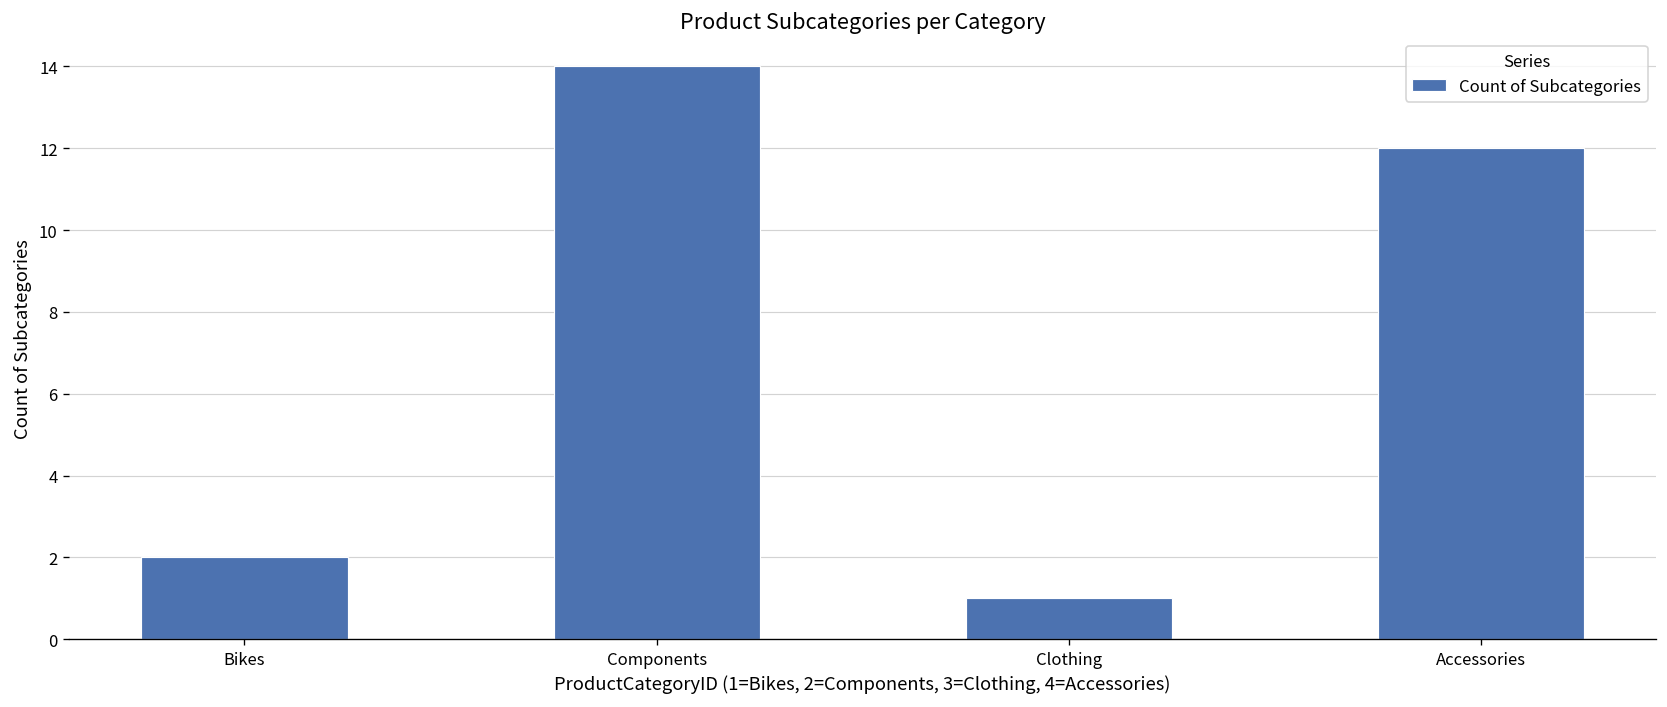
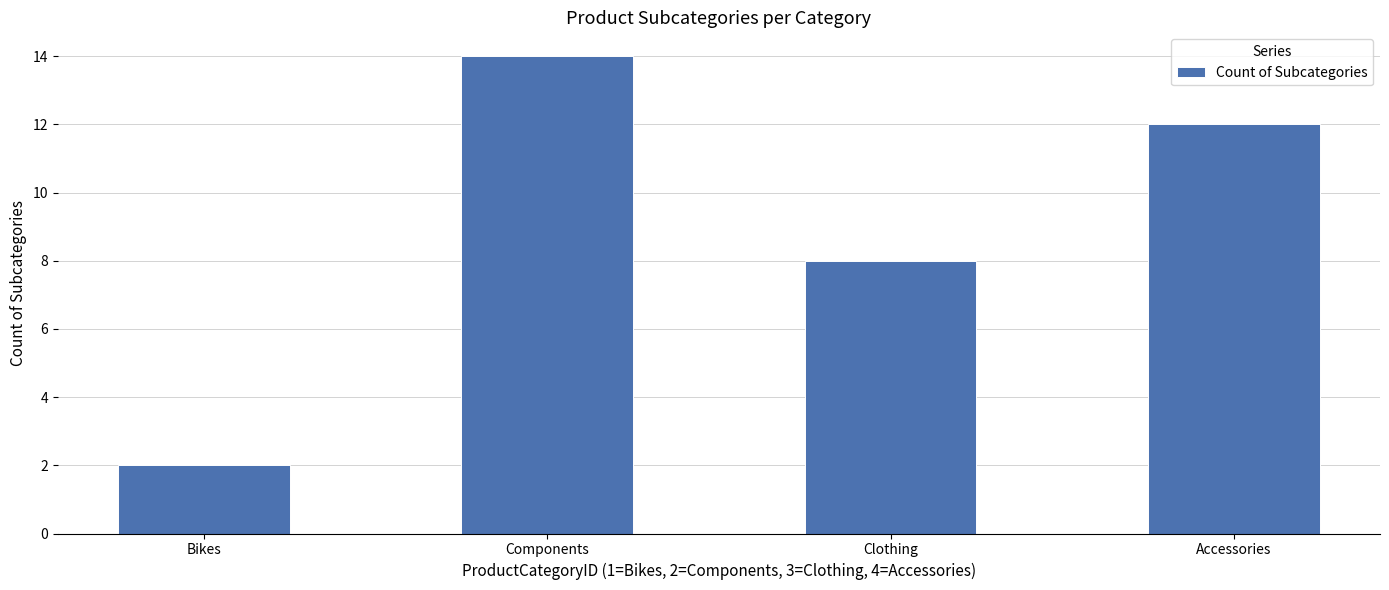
Clothing: 1 -> 8
